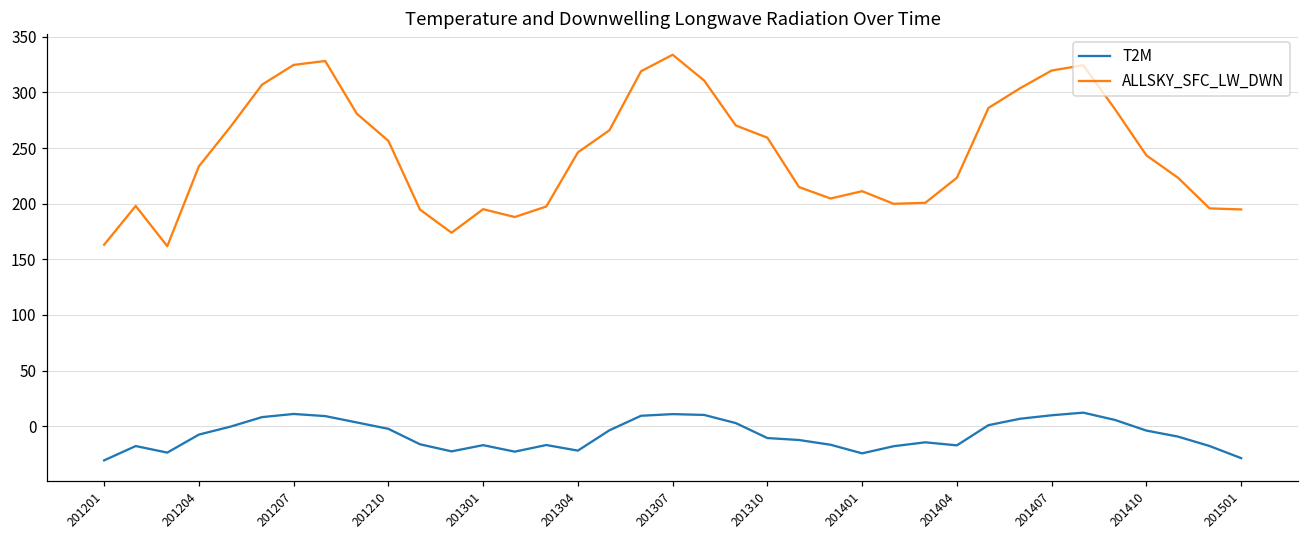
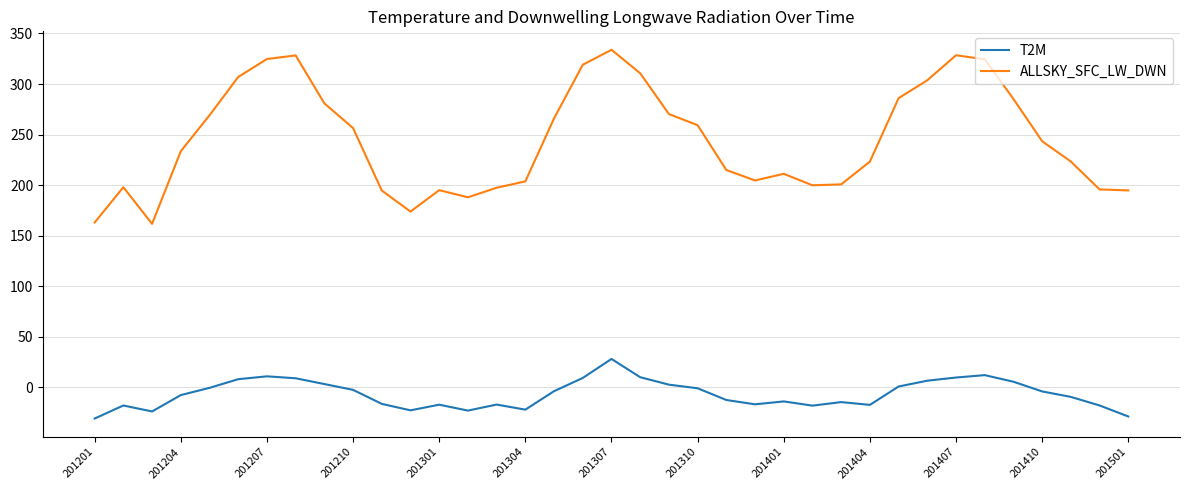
ALLSKY_SFC_LW_DWN, 201304: 246 -> 204
T2M, 201307: 11 -> 28
T2M, 201310: -11 -> -1
T2M, 201401: -24 -> -14
ALLSKY_SFC_LW_DWN, 201407: 320 -> 328
